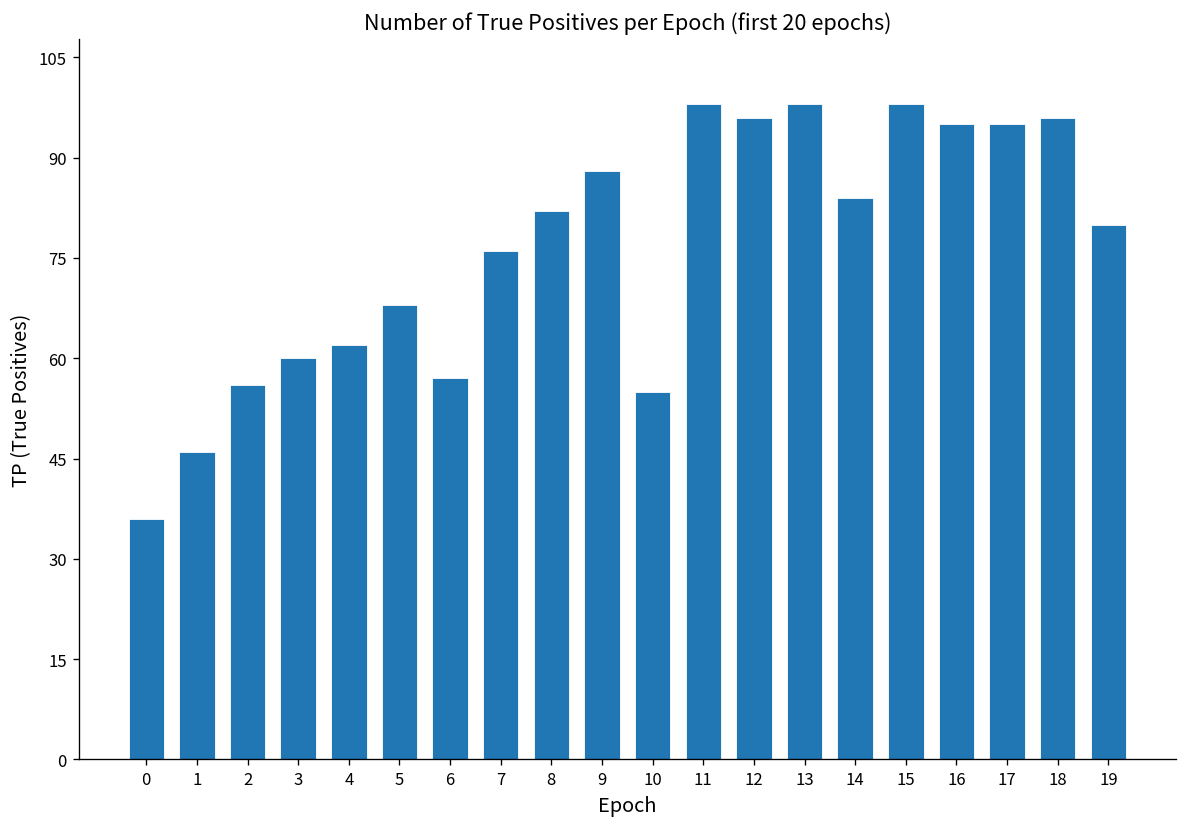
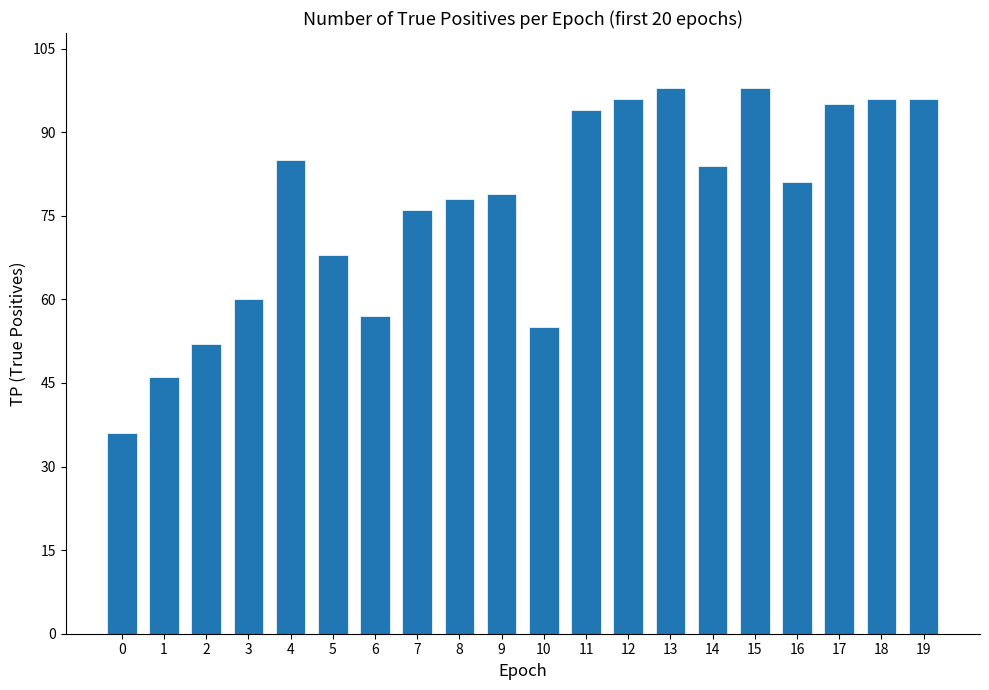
2: 56 -> 52
4: 62 -> 85
8: 82 -> 78
9: 88 -> 79
11: 98 -> 94
16: 95 -> 81
19: 80 -> 96
